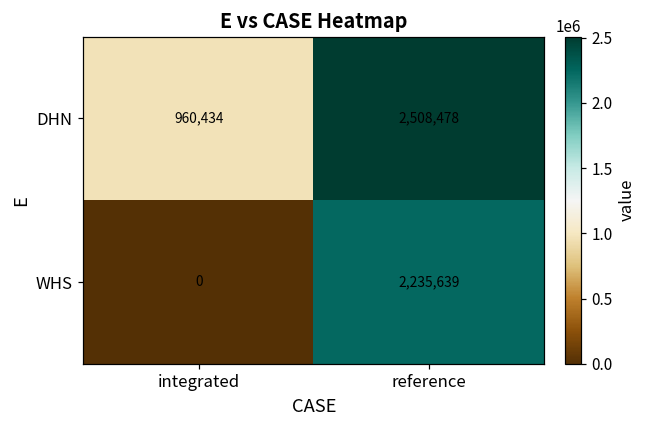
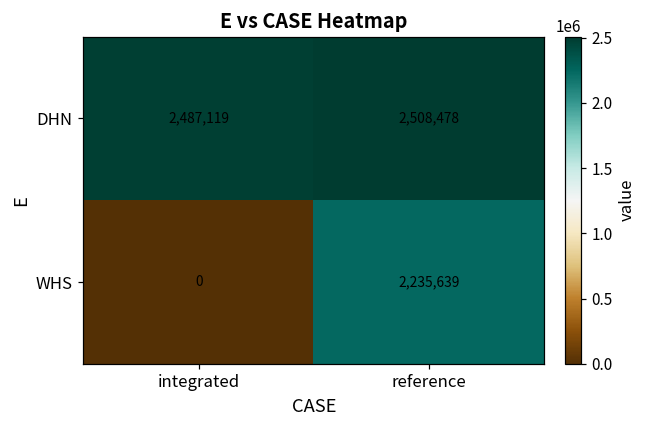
DHN, integrated: 960,434 -> 2,487,119
